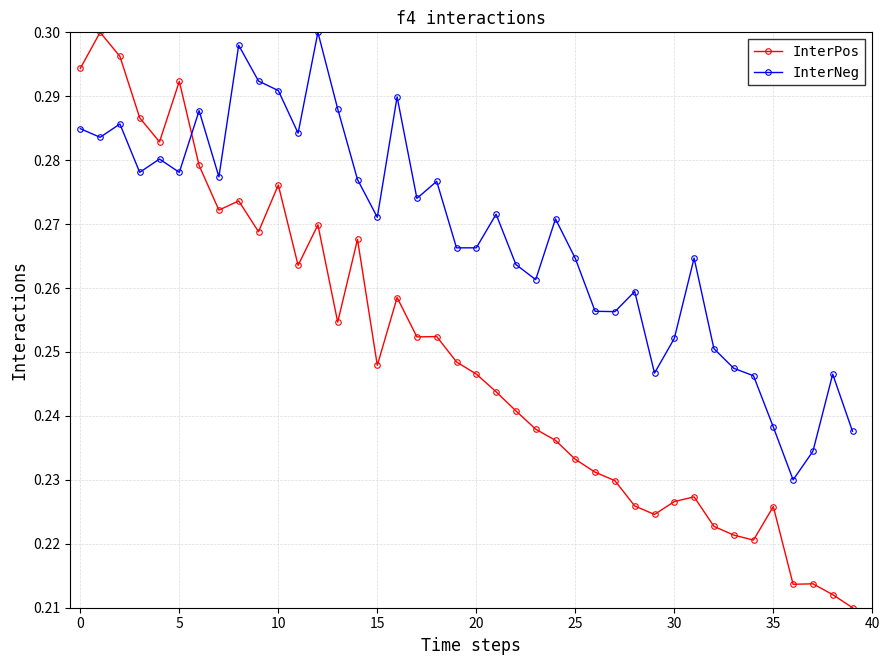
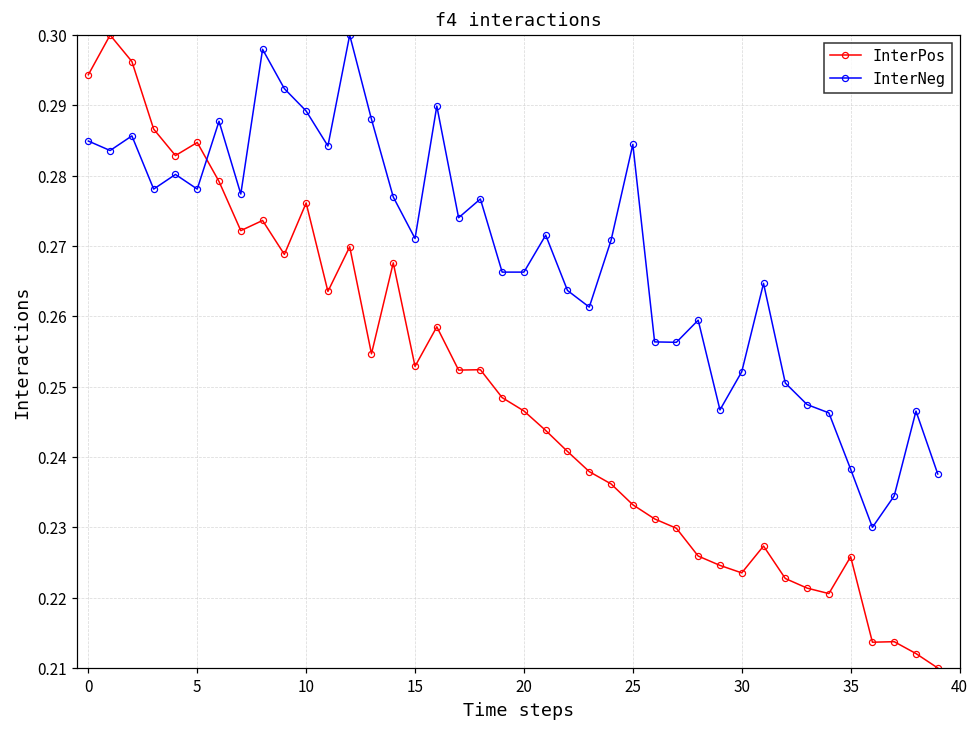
InterPos, 5: 0.292 -> 0.285
InterNeg, 10: 0.291 -> 0.289
InterPos, 15: 0.248 -> 0.253
InterNeg, 25: 0.265 -> 0.284
InterPos, 30: 0.227 -> 0.224
